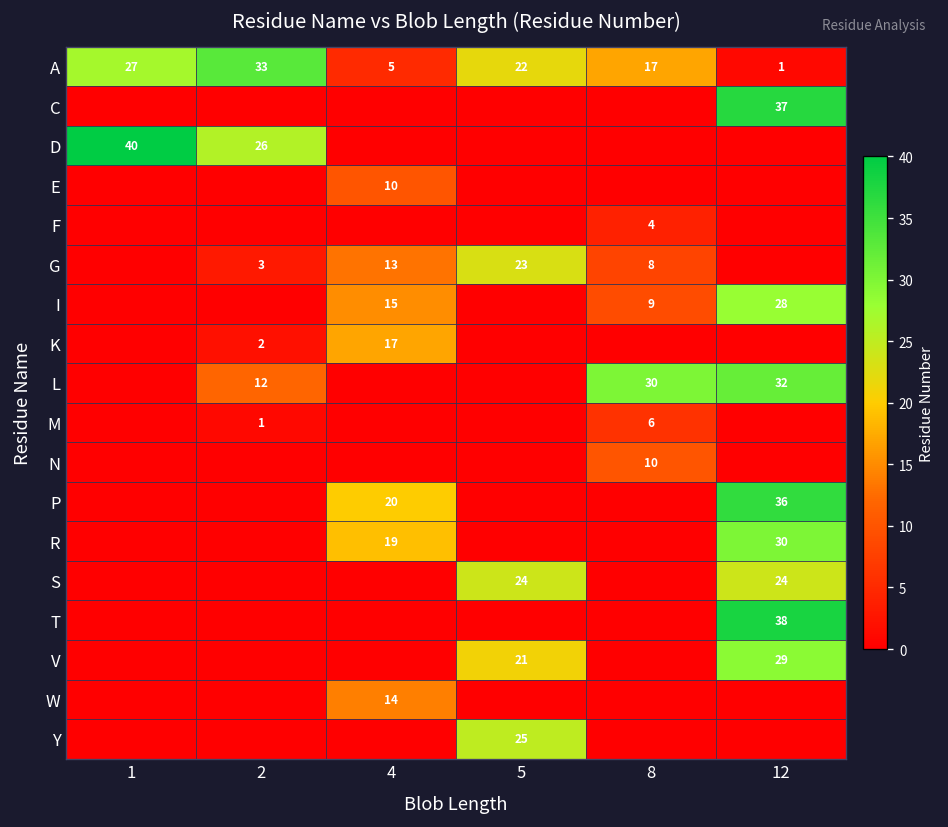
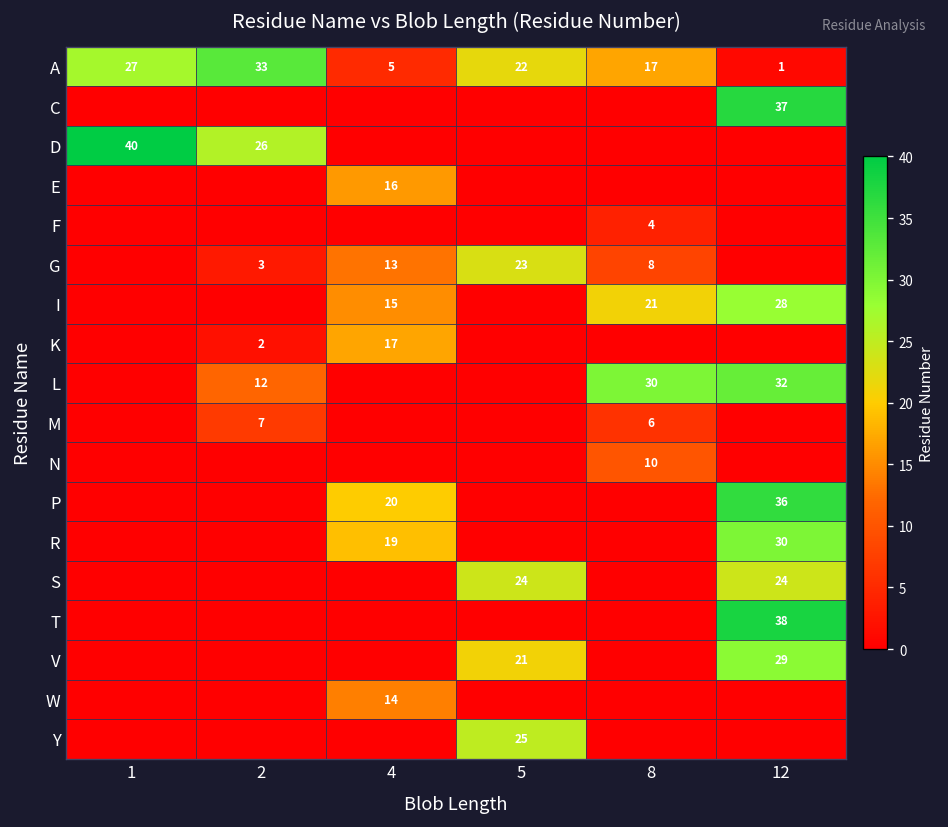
E, 4: 10 -> 16
I, 8: 9 -> 21
M, 2: 1 -> 7
